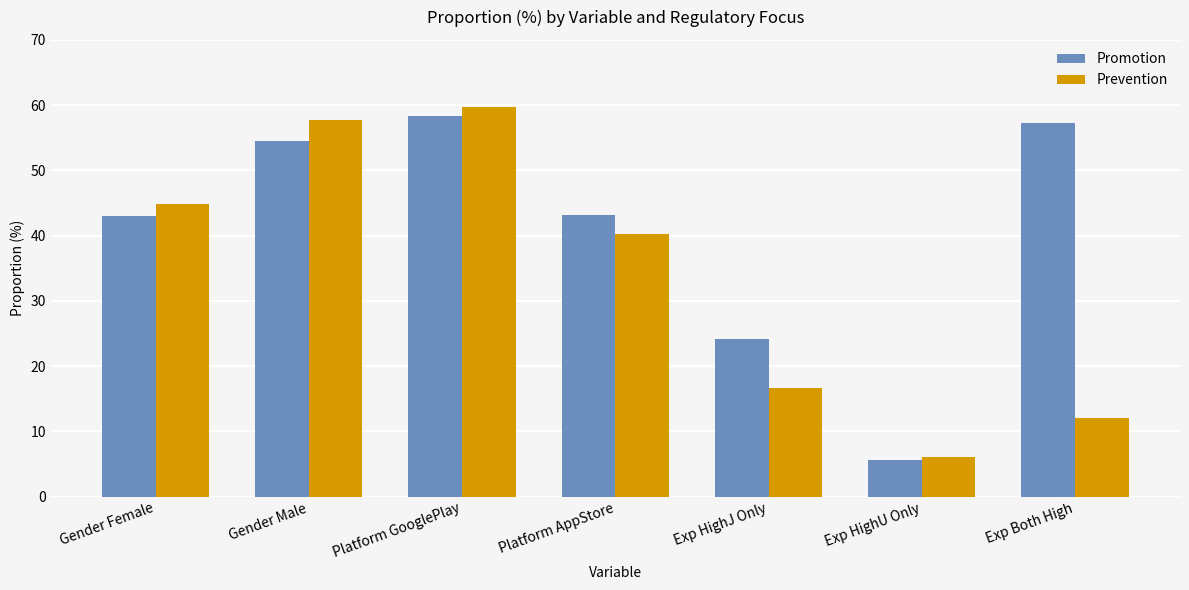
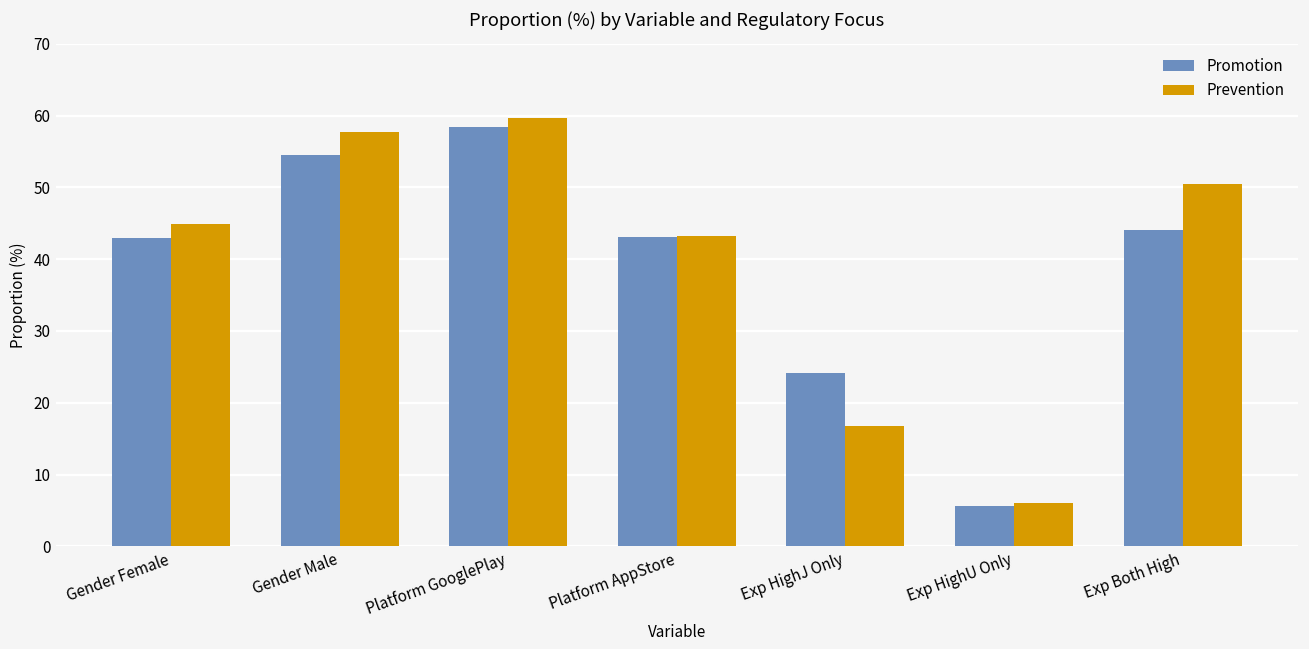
Prevention, Platform AppStore: 40 -> 43
Promotion, Exp Both High: 57 -> 44
Prevention, Exp Both High: 12 -> 51
